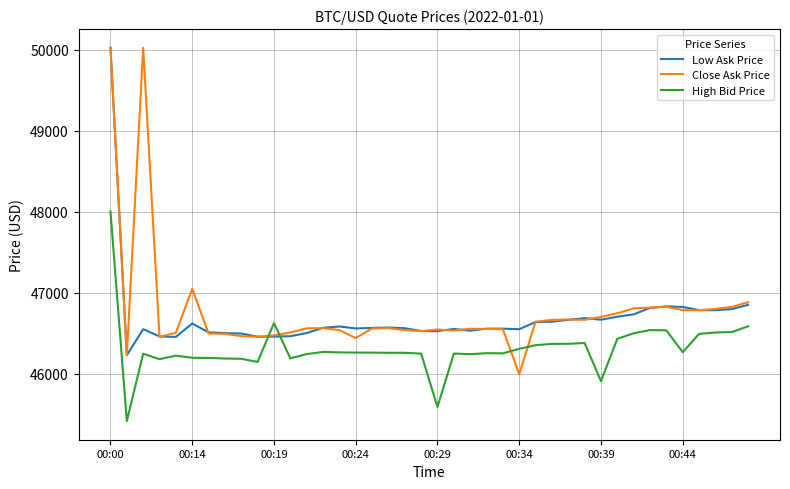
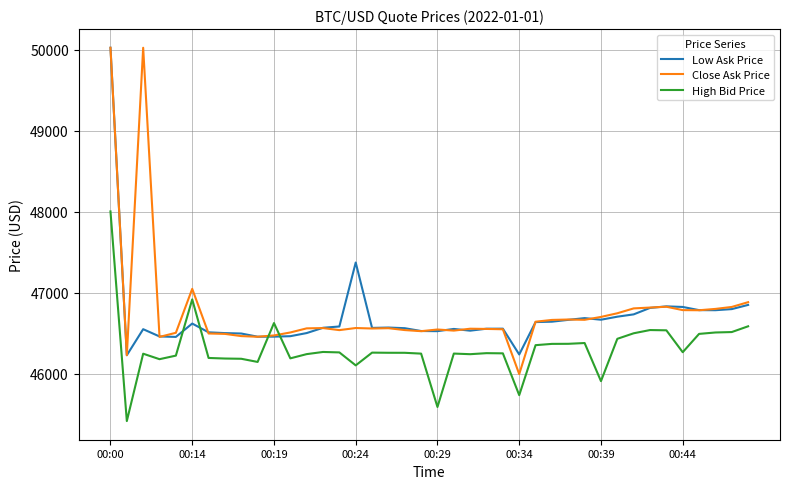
High Bid Price, 00:14: 46200 -> 46900
Low Ask Price, 00:24: 46600 -> 47400
Close Ask Price, 00:24: 46400 -> 46600
High Bid Price, 00:24: 46300 -> 46100
Low Ask Price, 00:34: 46500 -> 46200
High Bid Price, 00:34: 46300 -> 45700
